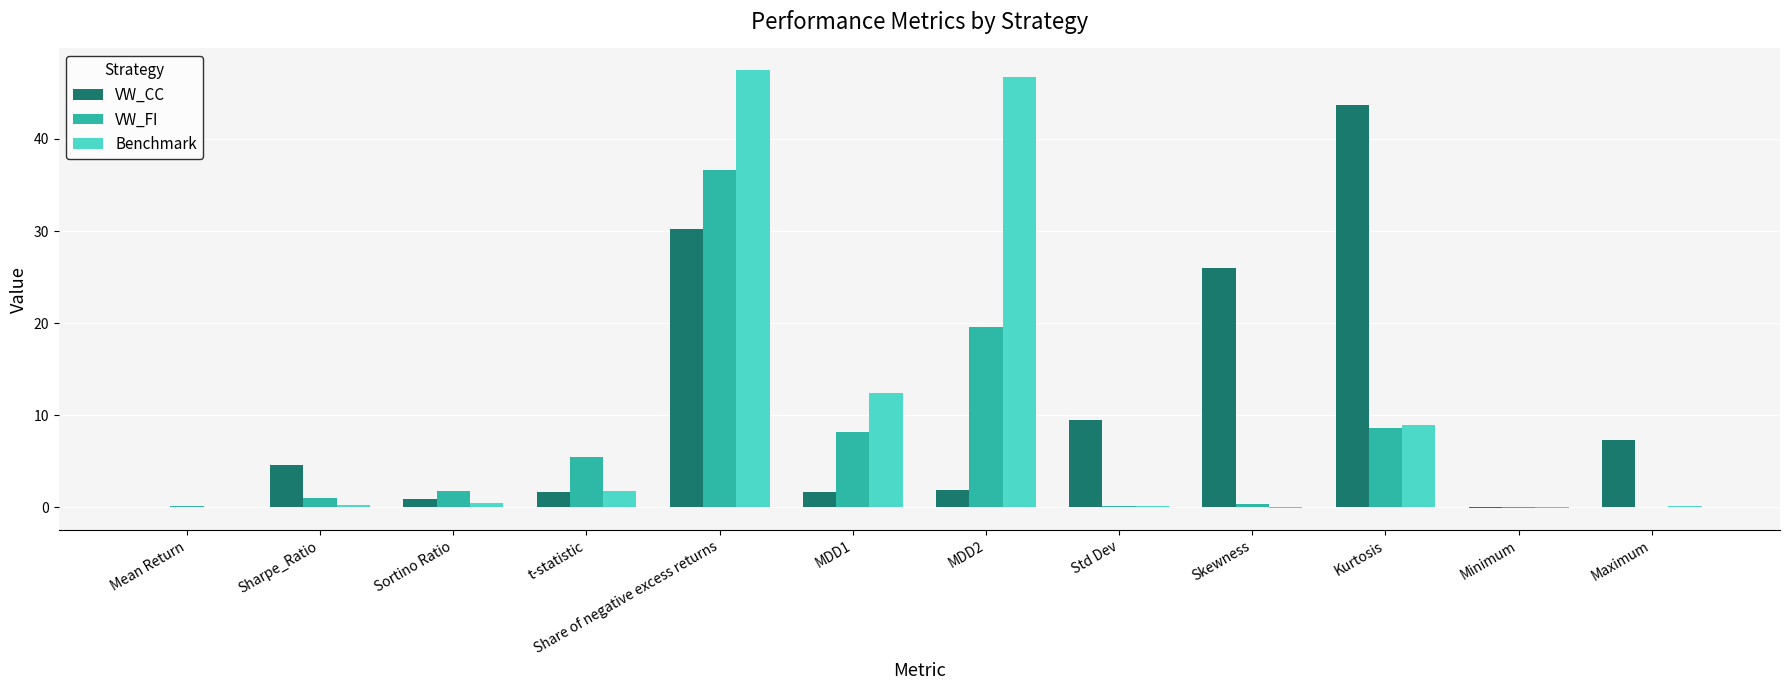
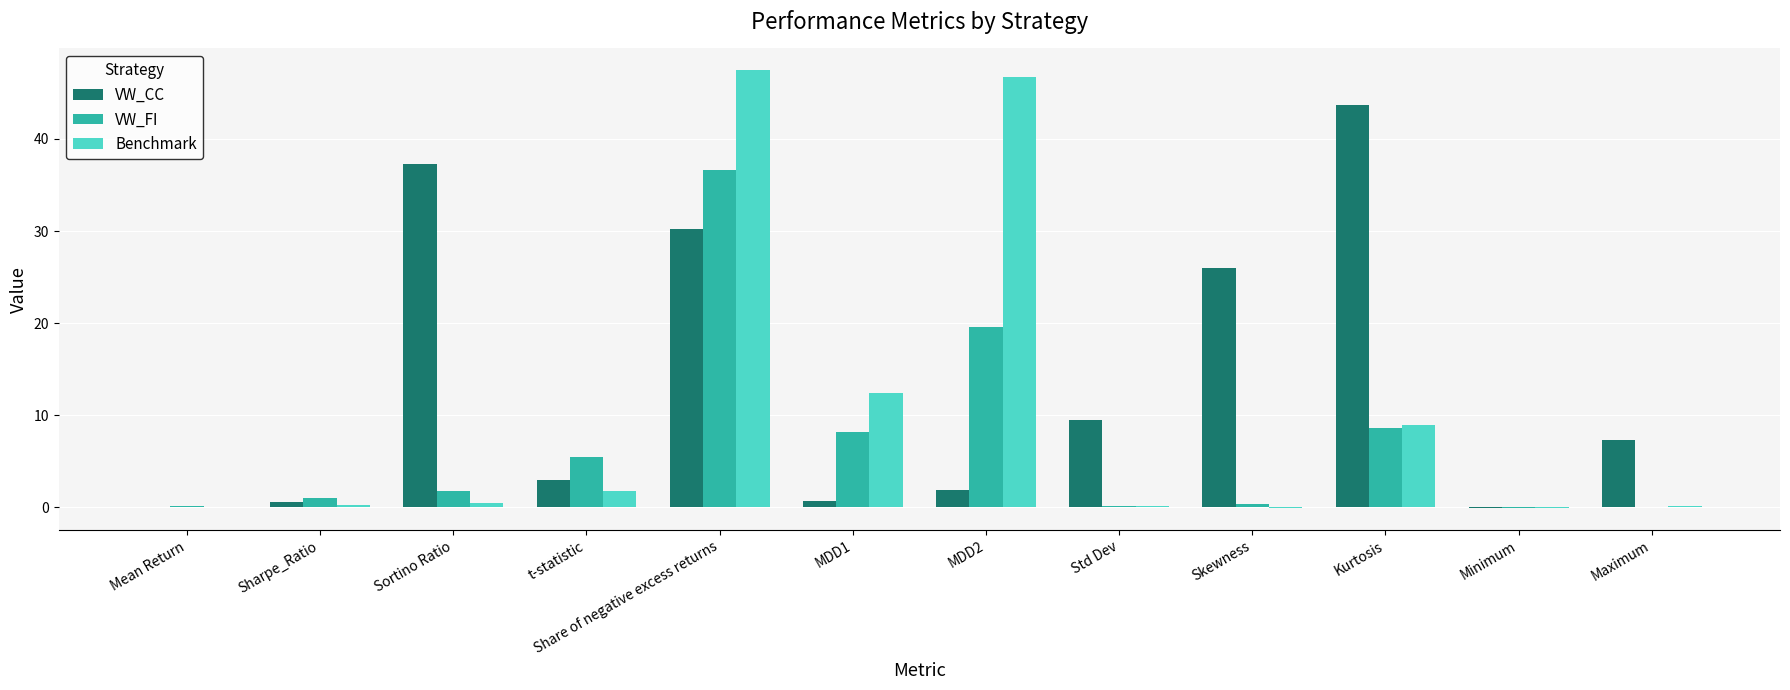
VW_CC, Sharpe_Ratio: 5 -> 1
VW_CC, Sortino Ratio: 1 -> 37
VW_CC, t-statistic: 2 -> 3
VW_CC, MDD1: 2 -> 1
